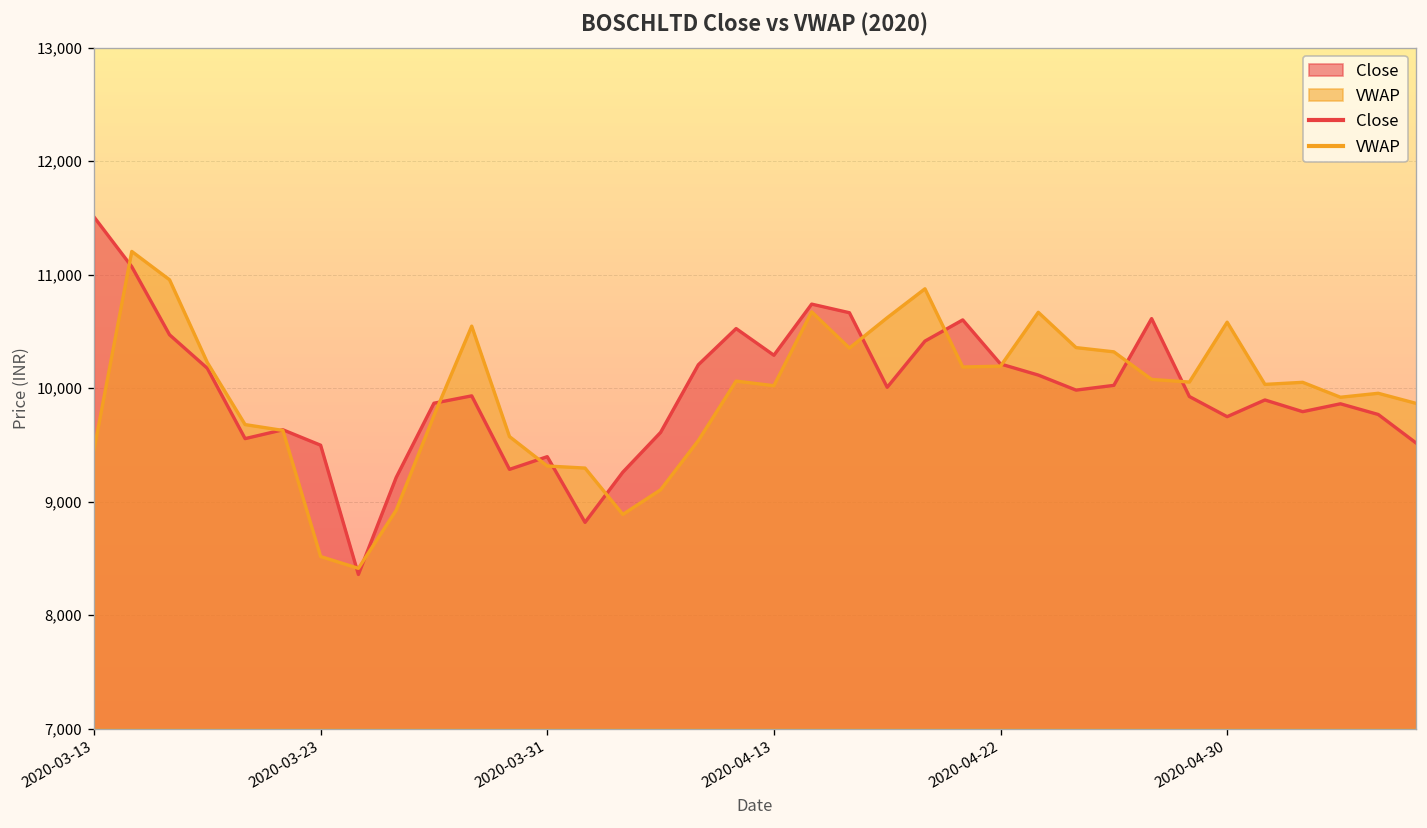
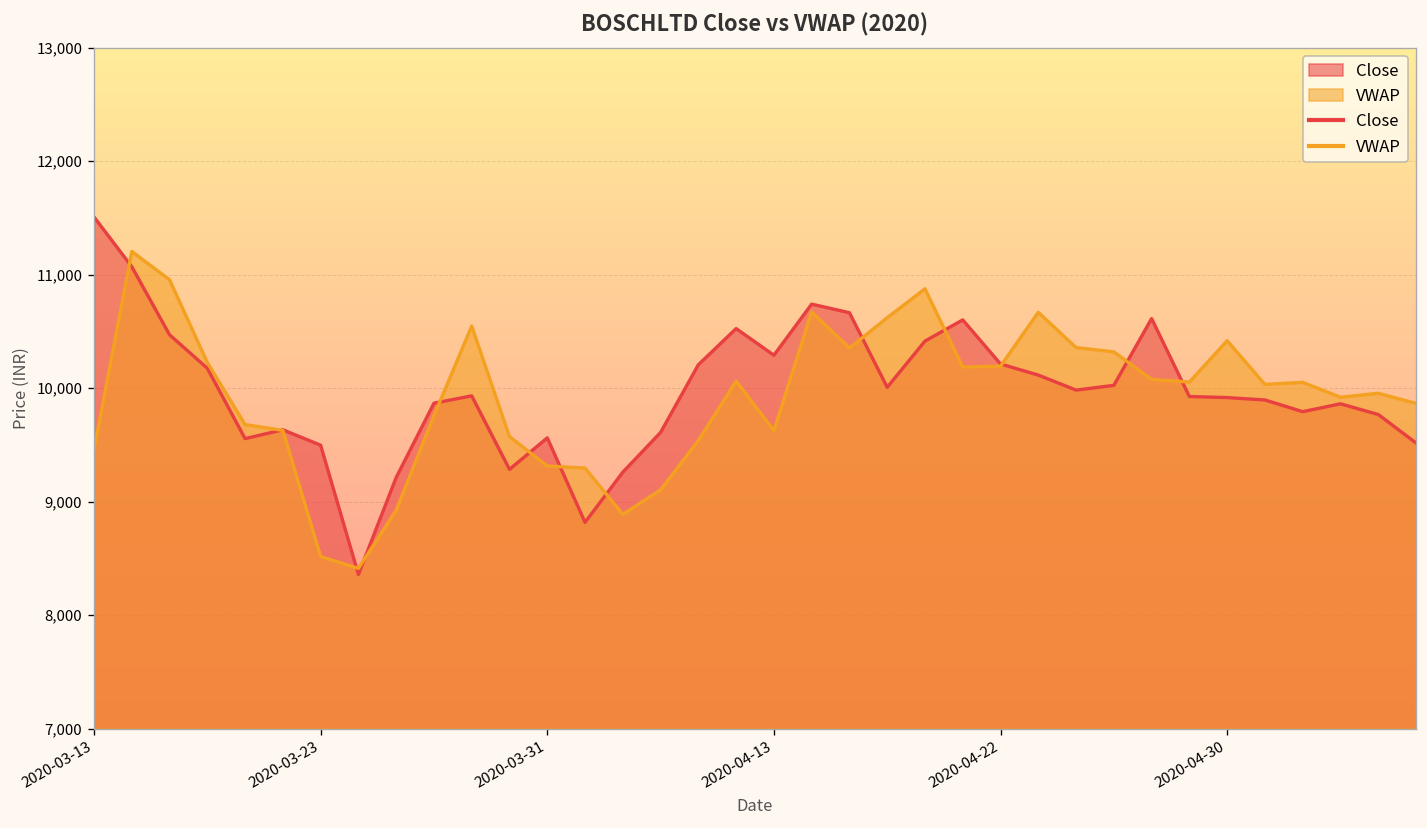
Close, 2020-03-31: 9,400 -> 9,600
VWAP, 2020-04-13: 10,000 -> 9,600
Close, 2020-04-30: 9,700 -> 9,900
VWAP, 2020-04-30: 10,600 -> 10,400
